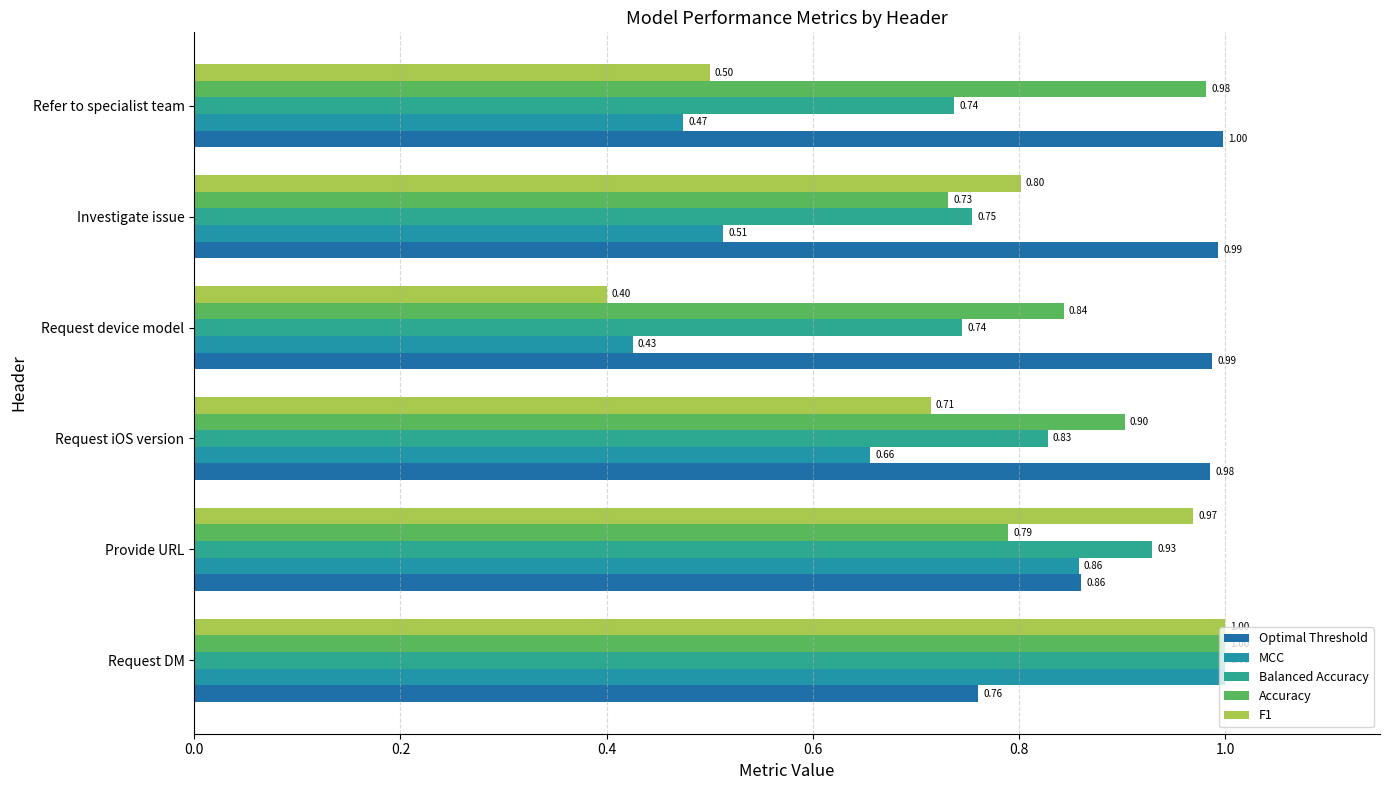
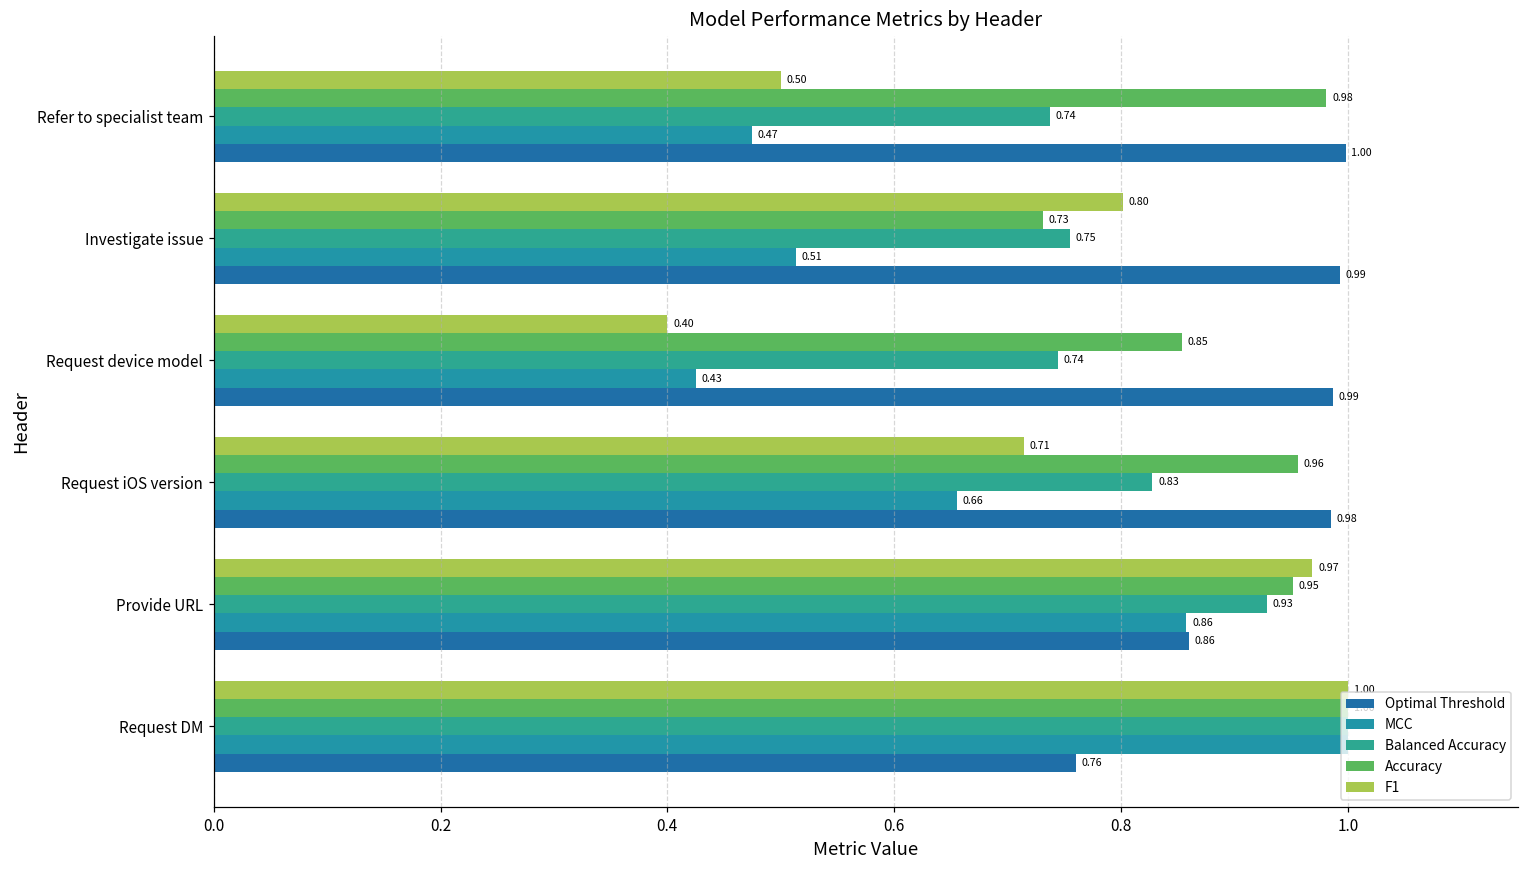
Accuracy, Request device model: 0.84 -> 0.85
Accuracy, Request iOS version: 0.90 -> 0.96
Accuracy, Provide URL: 0.79 -> 0.95
